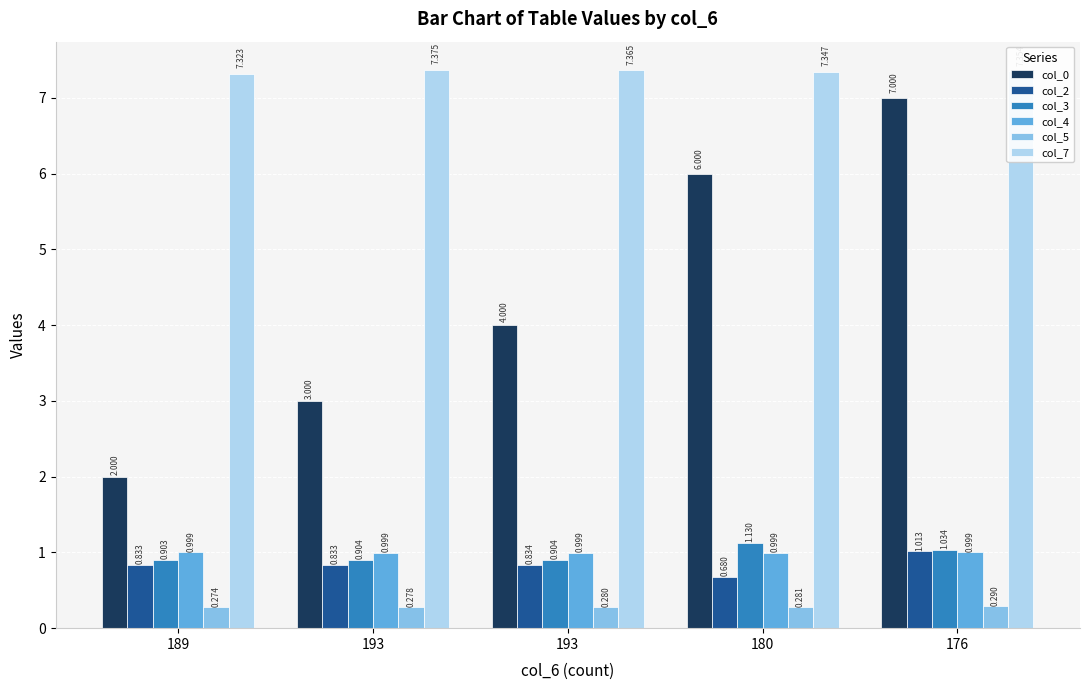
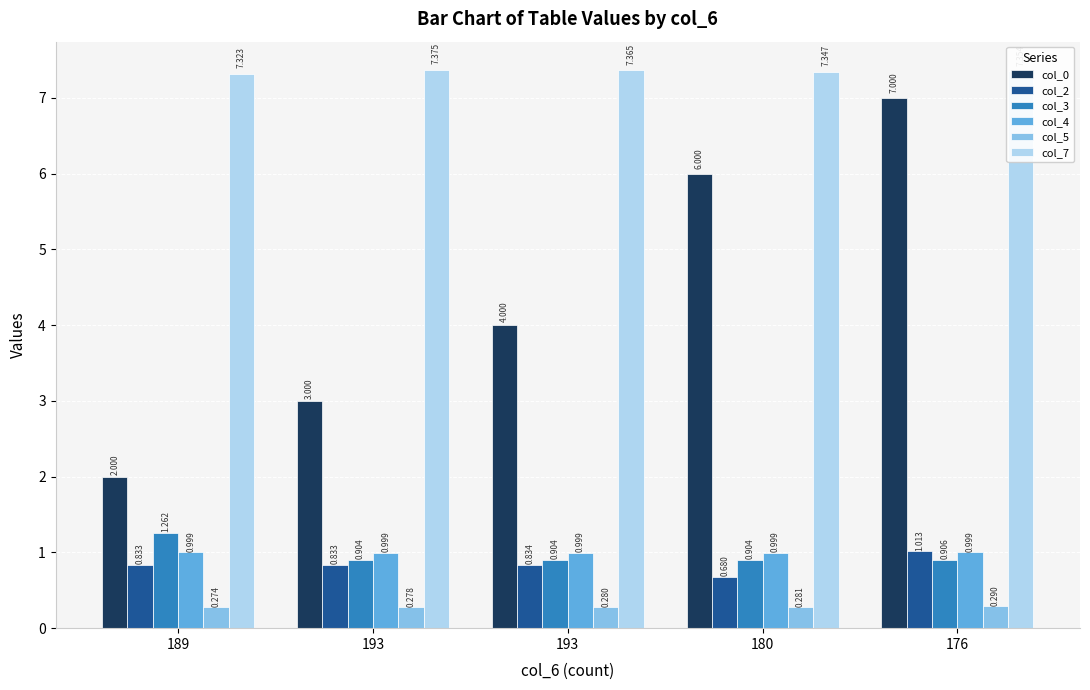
col_3, 189: 0.903 -> 1.262
col_3, 180: 1.130 -> 0.904
col_3, 176: 1.034 -> 0.906
